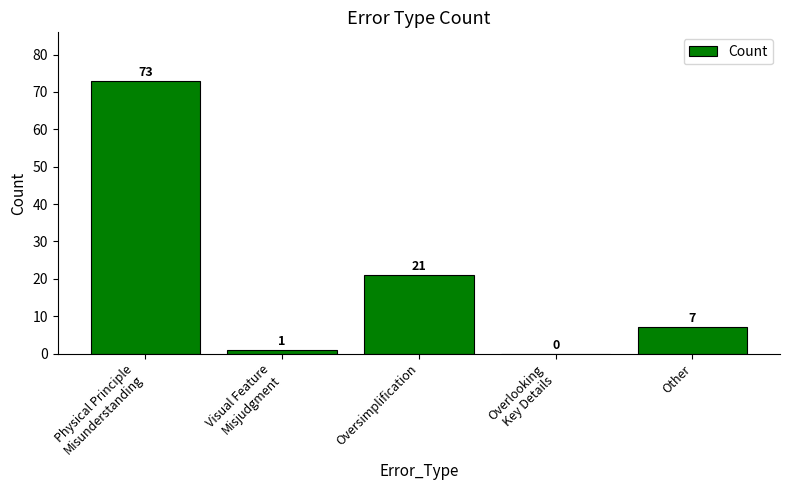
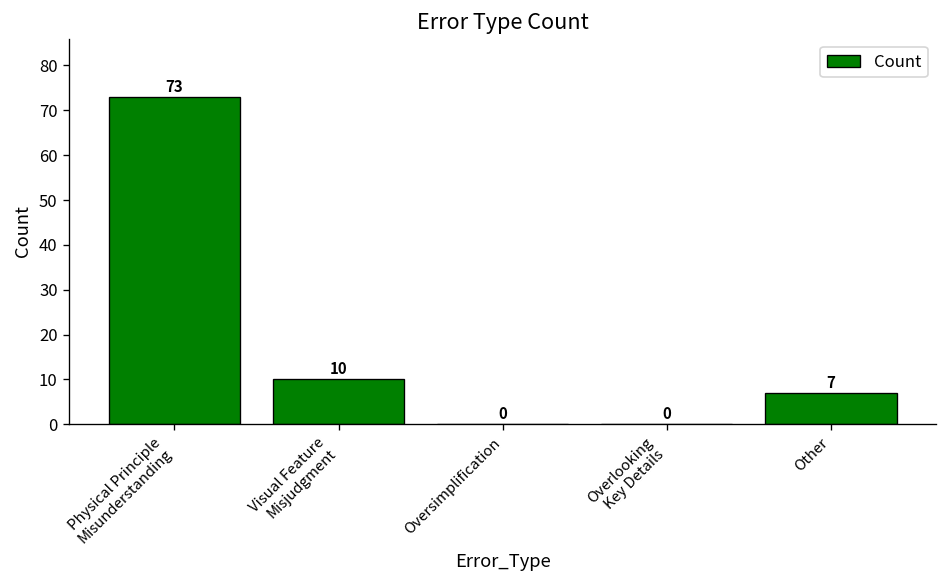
Visual Feature Misjudgment: 1 -> 10
Oversimplification: 21 -> 0
